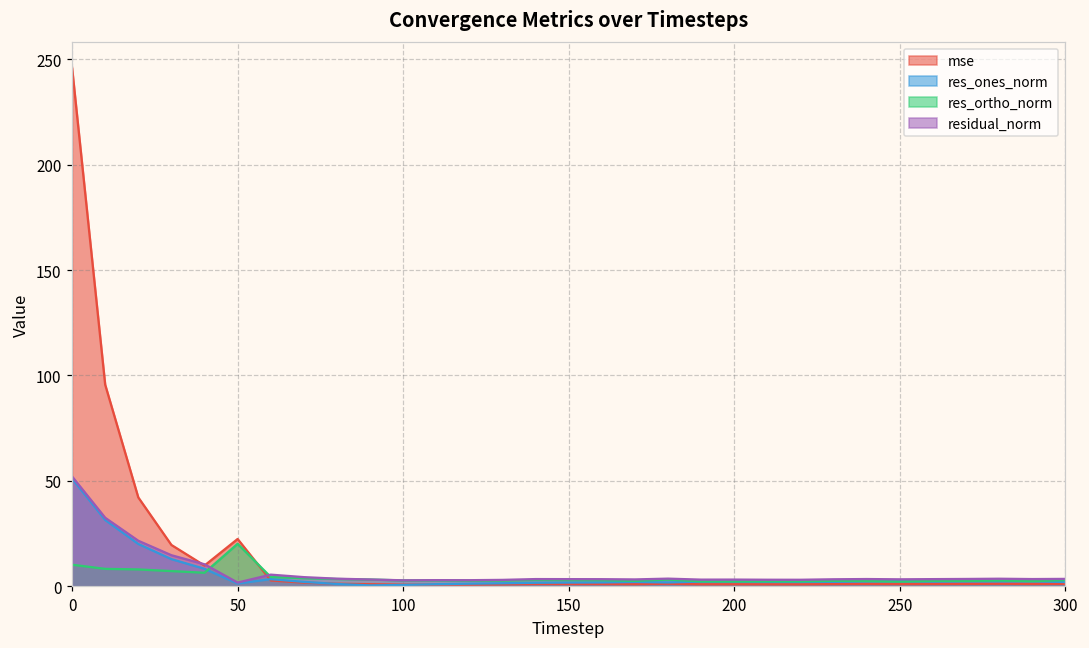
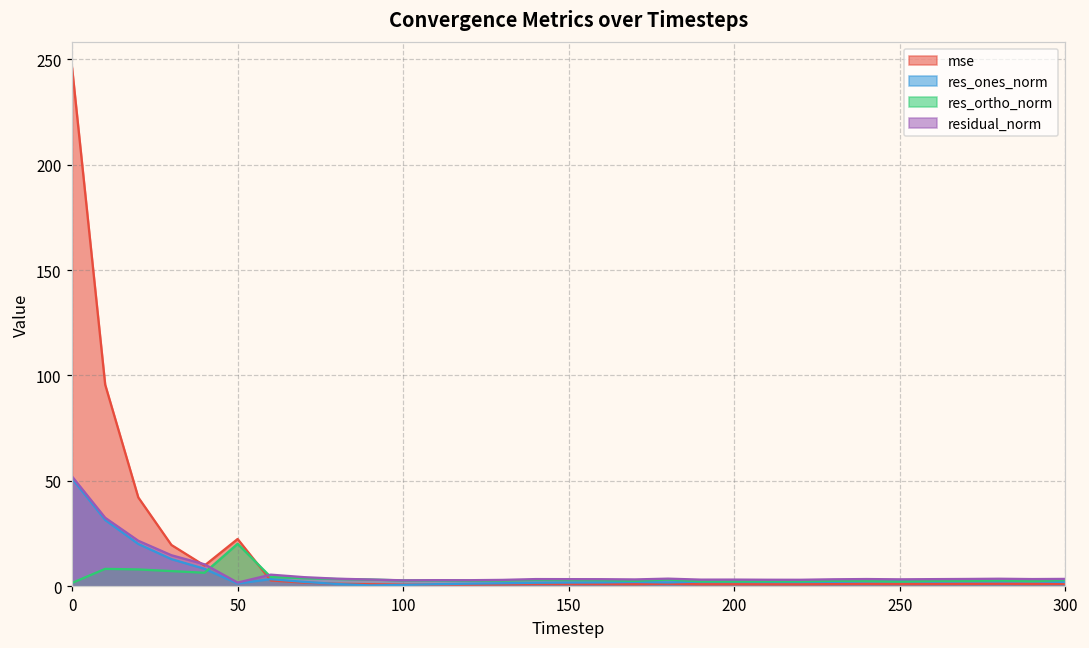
res_ortho_norm, 0: 10 -> 2
